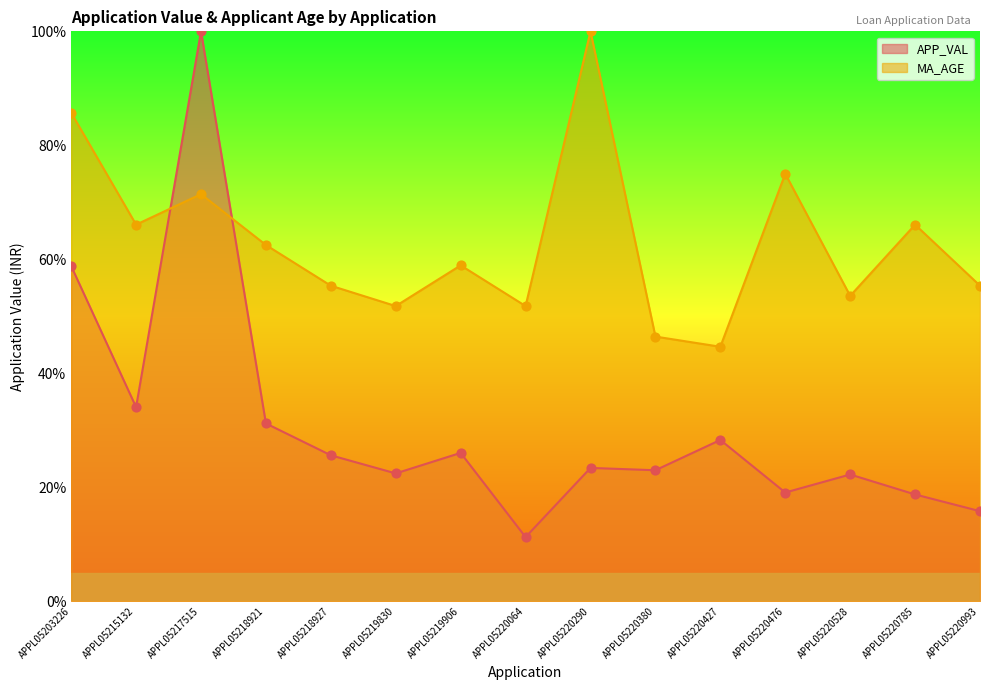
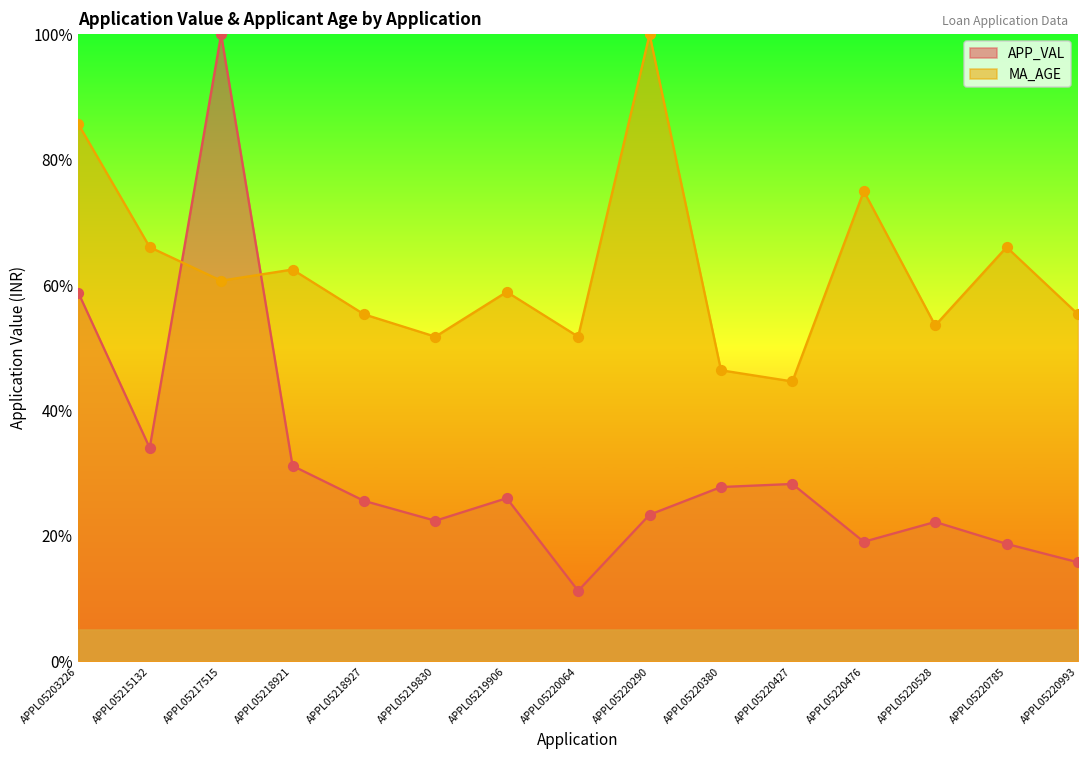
MA_AGE, APPL05217515: 71% -> 61%
APP_VAL, APPL05220380: 23% -> 28%
